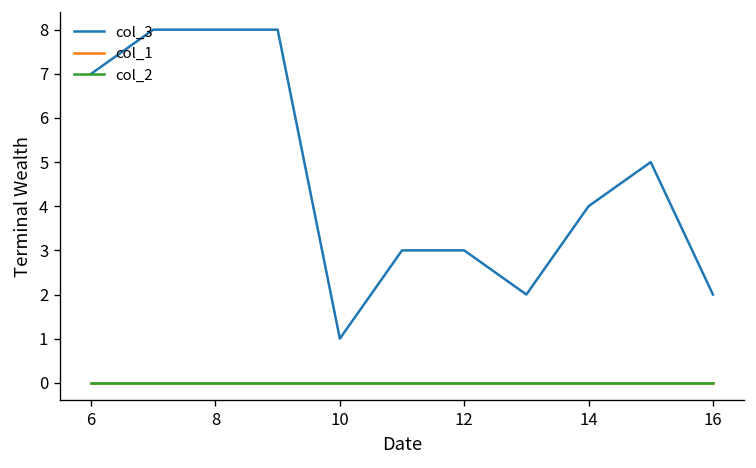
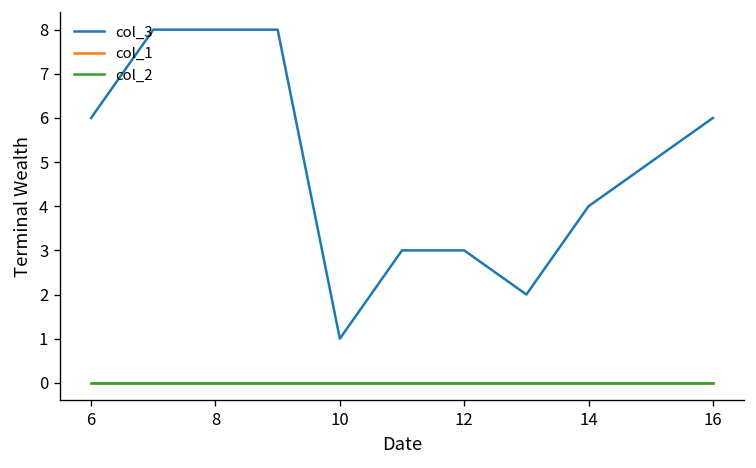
col_3, 6: 7 -> 6
col_3, 16: 2 -> 6
